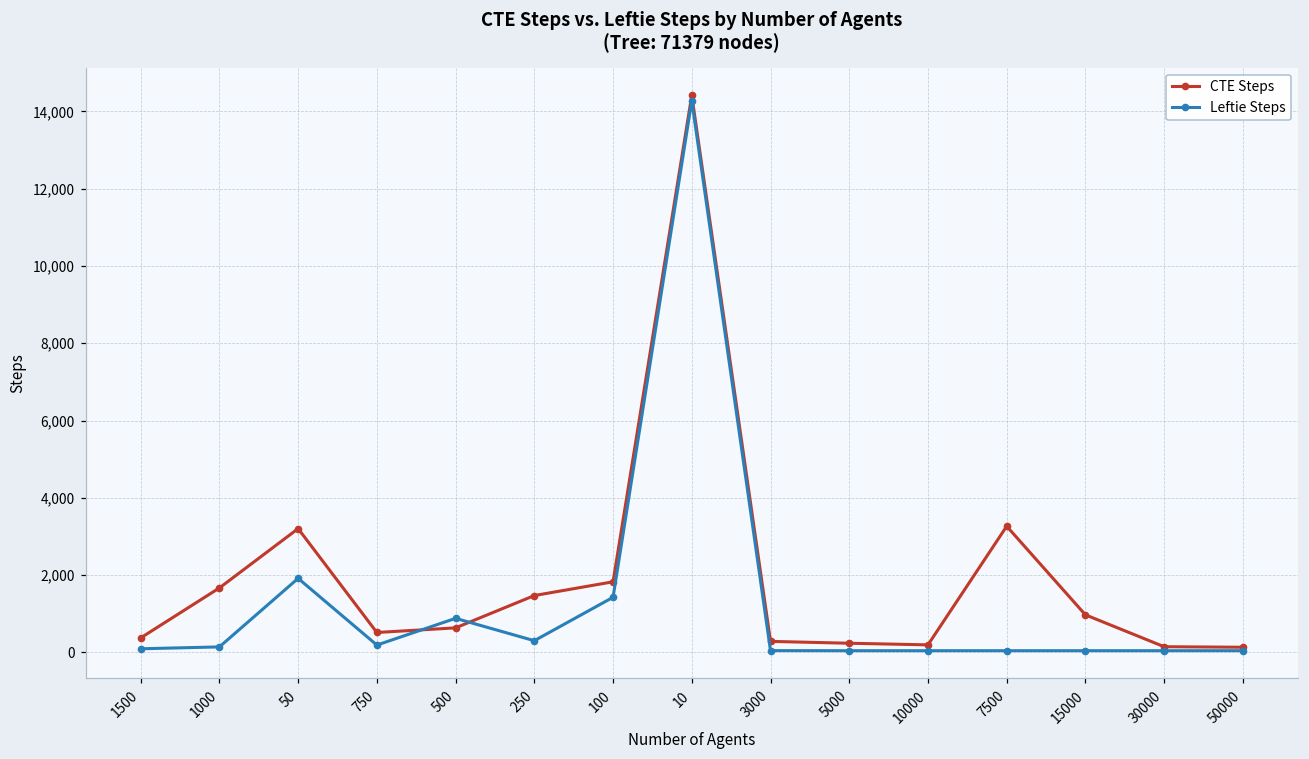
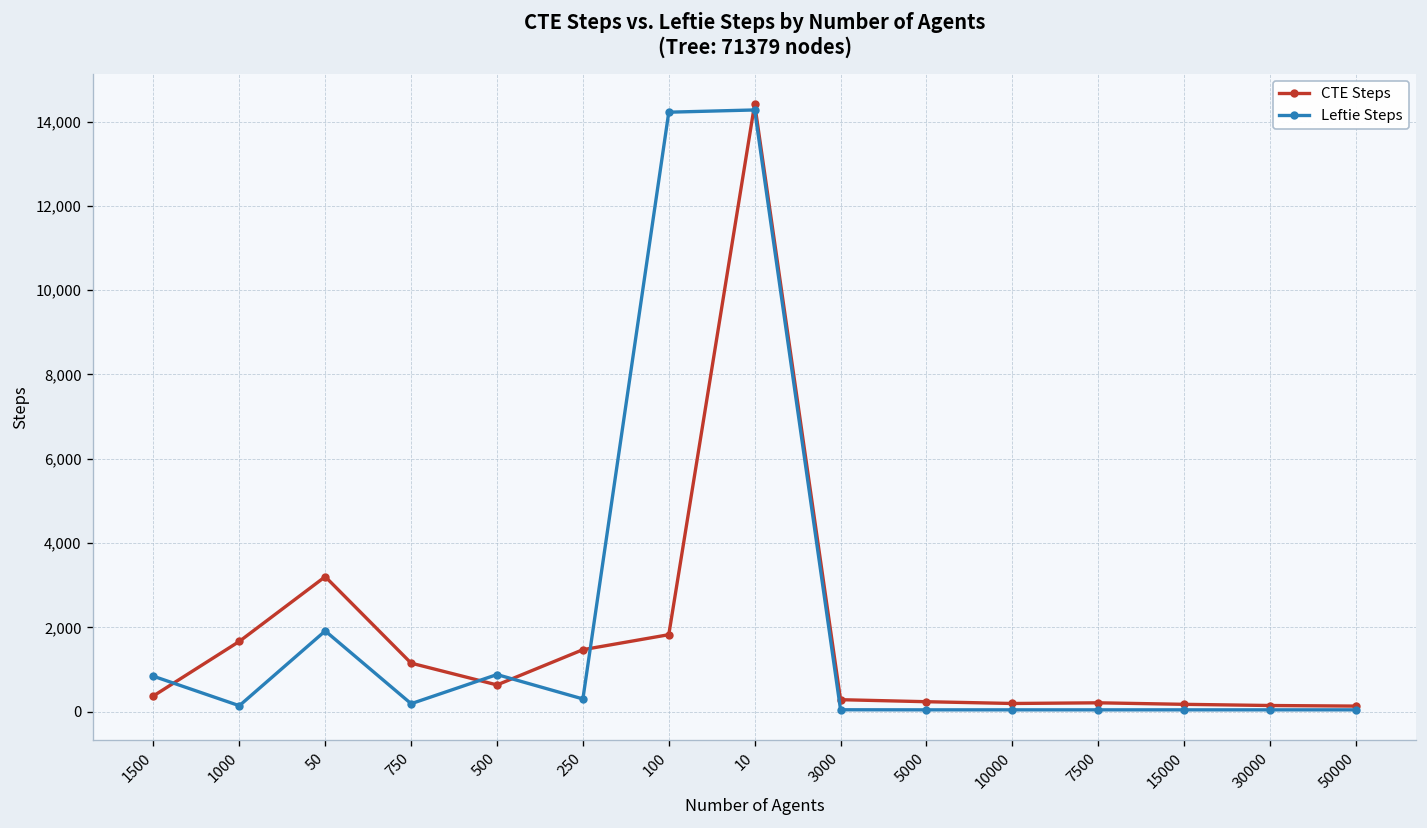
Leftie Steps, 1500: 100 -> 800
CTE Steps, 750: 500 -> 1,200
Leftie Steps, 100: 1,400 -> 14,200
CTE Steps, 7500: 3,300 -> 200
CTE Steps, 15000: 1,000 -> 200
